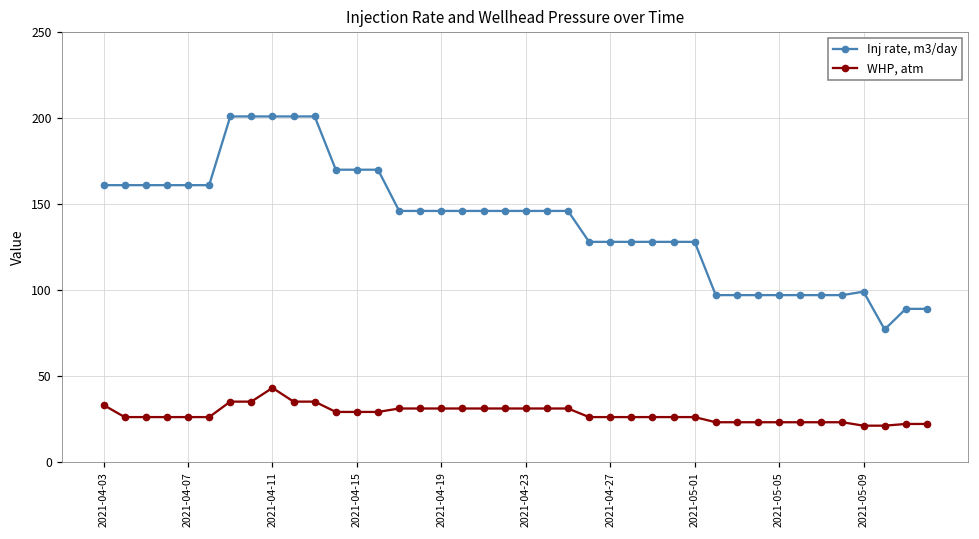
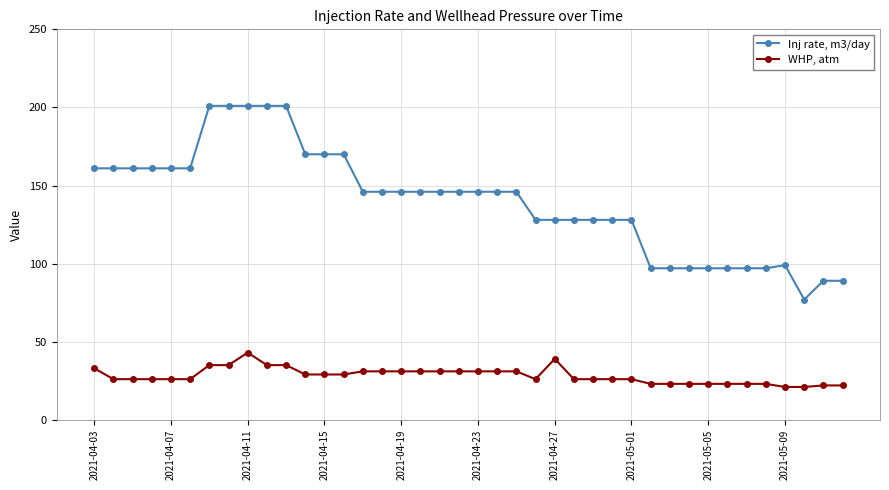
WHP, atm, 2021-04-27: 26 -> 39
